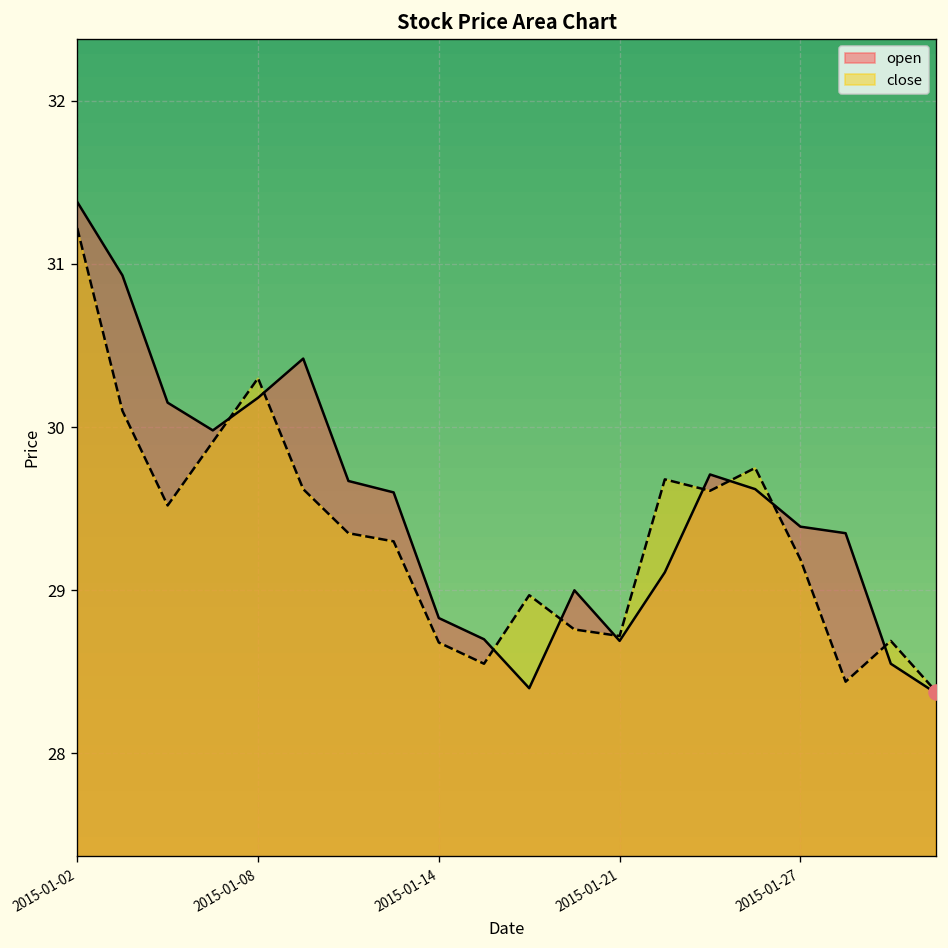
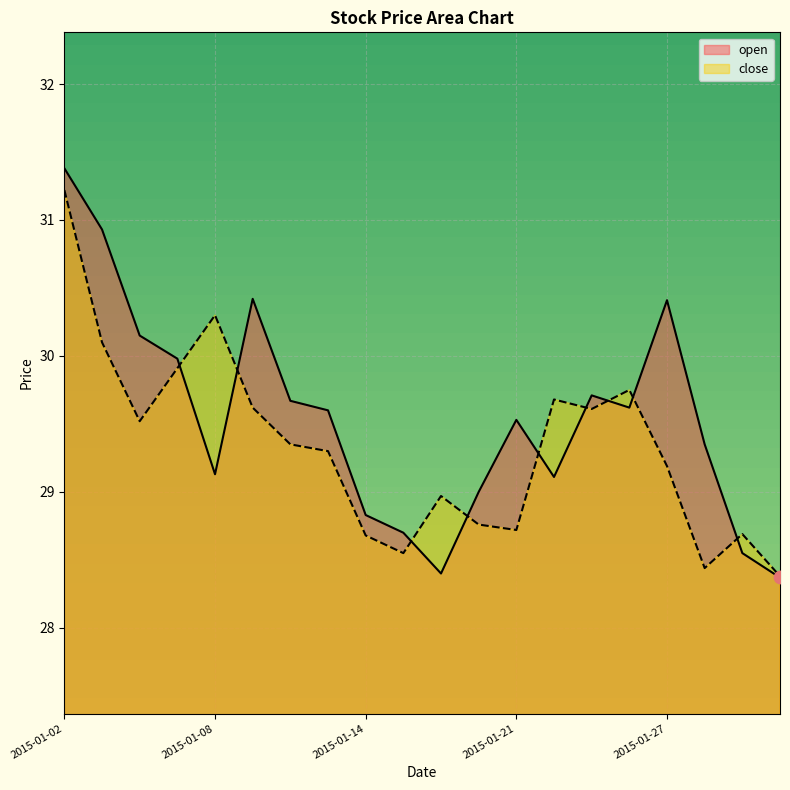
open, 2015-01-08: 30.18 -> 29.13
open, 2015-01-21: 28.69 -> 29.53
open, 2015-01-27: 29.39 -> 30.41
